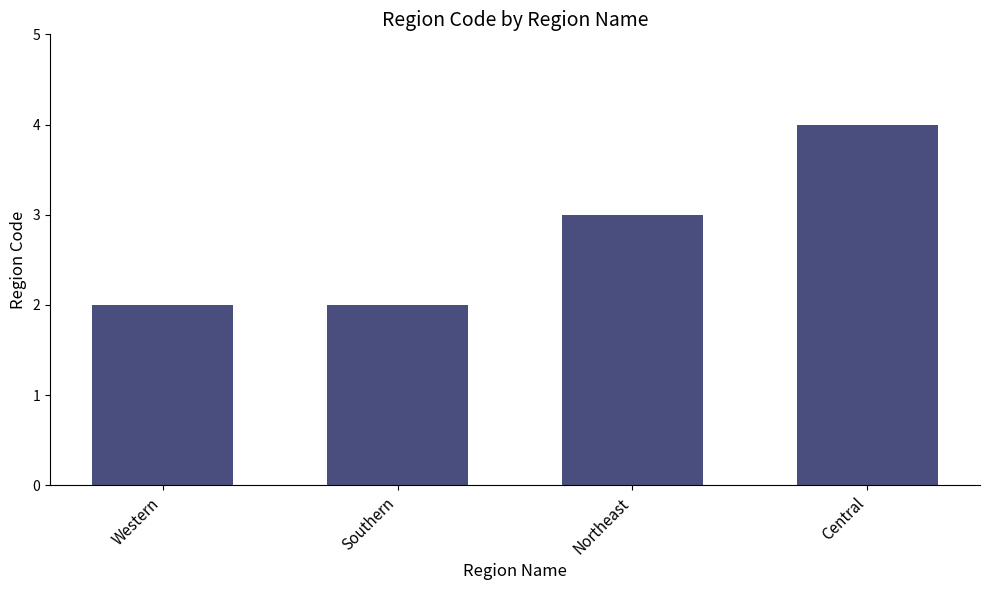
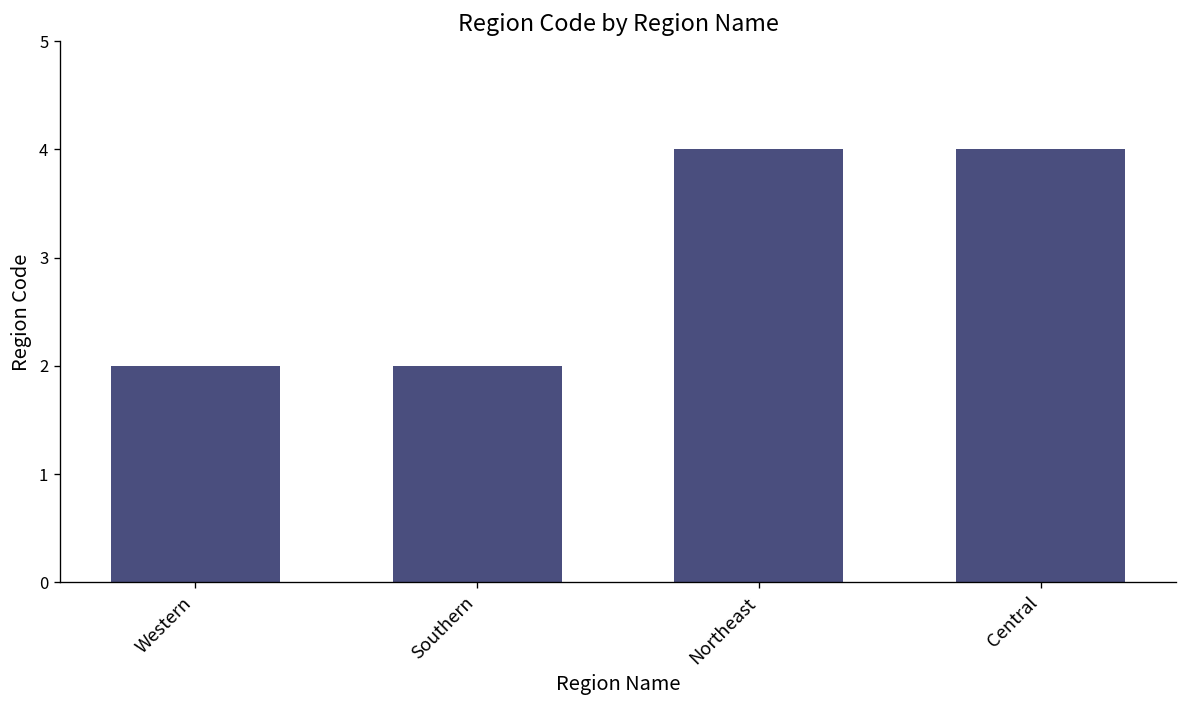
Northeast: 3 -> 4
